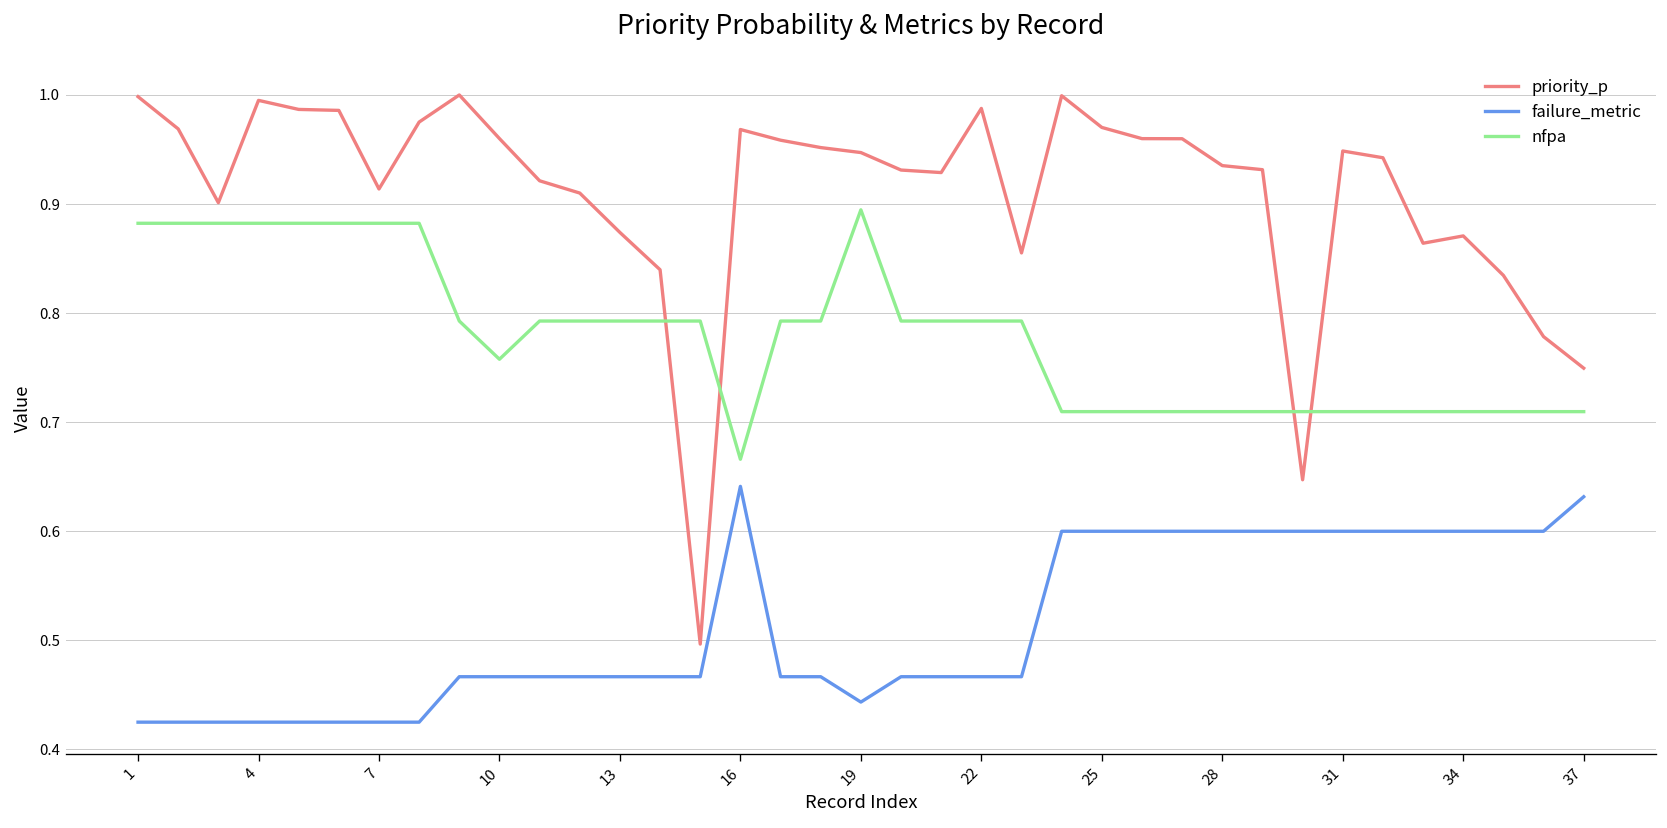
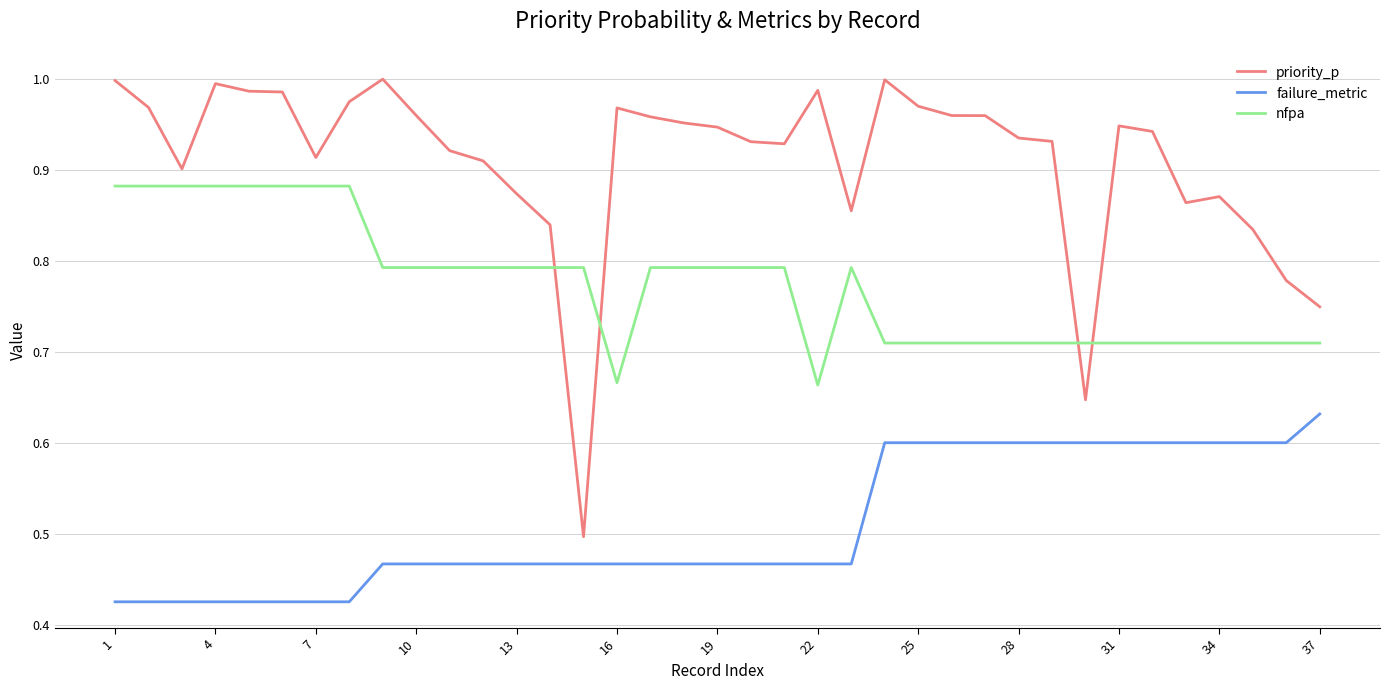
nfpa, 10: 0.76 -> 0.79
failure_metric, 16: 0.64 -> 0.47
failure_metric, 19: 0.44 -> 0.47
nfpa, 19: 0.89 -> 0.79
nfpa, 22: 0.79 -> 0.66
